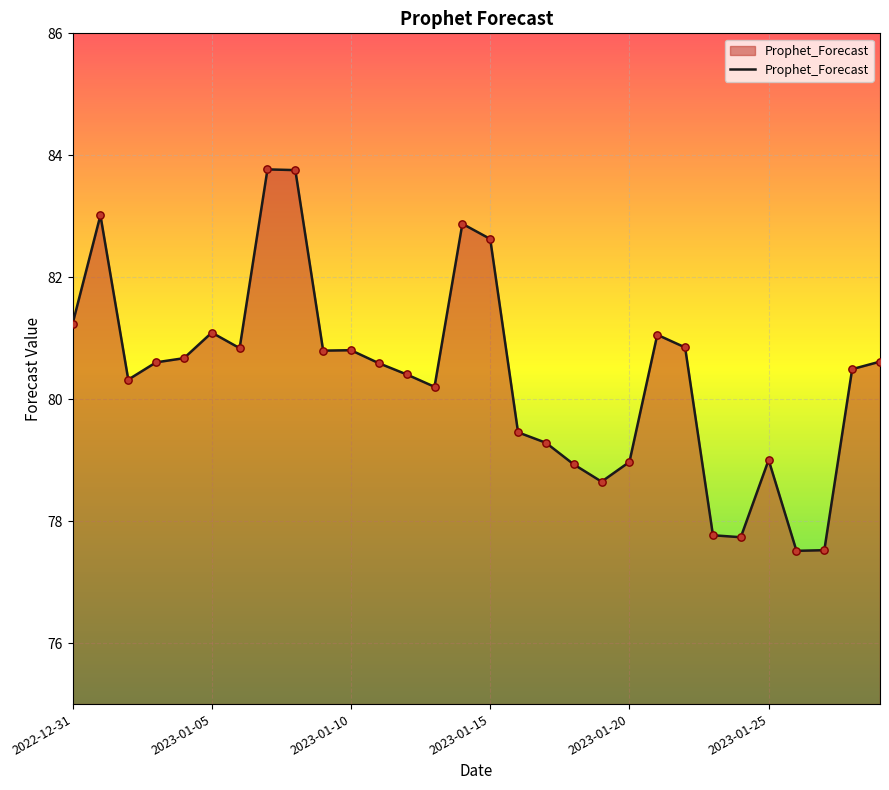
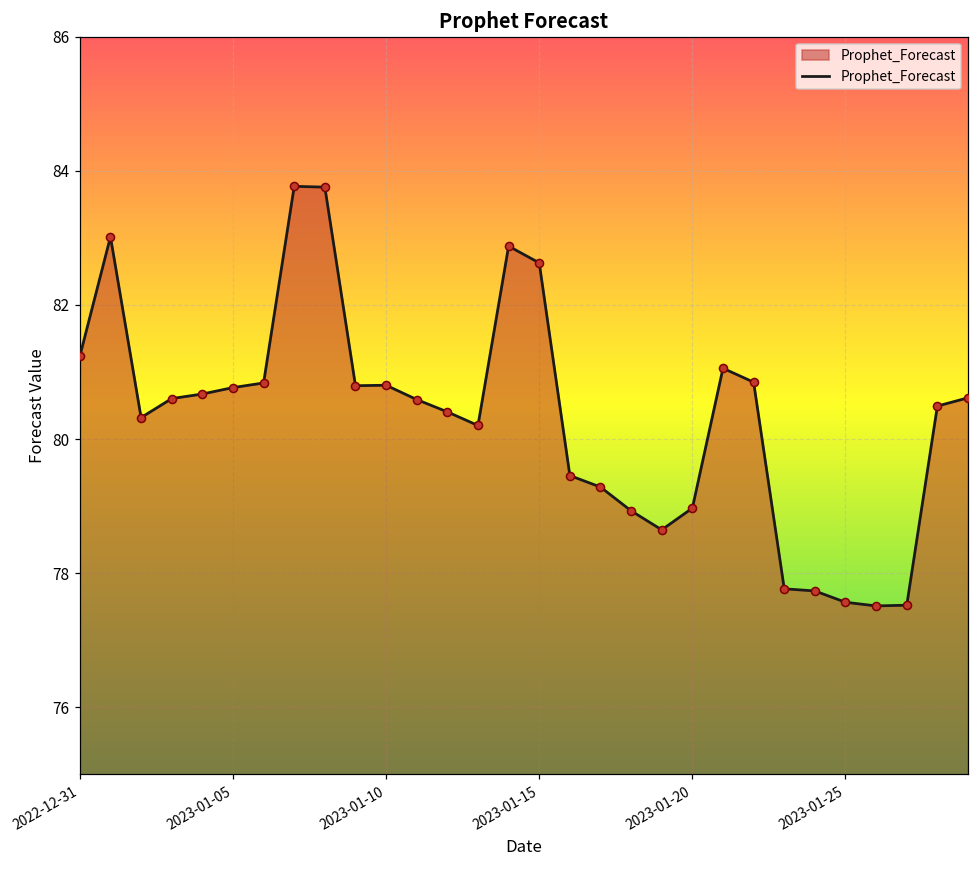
2023-01-05: 81.1 -> 80.8
2023-01-25: 79.0 -> 77.6
